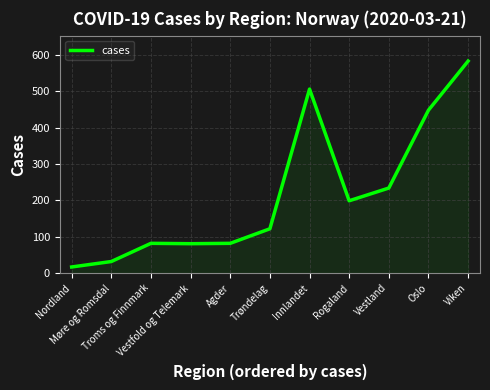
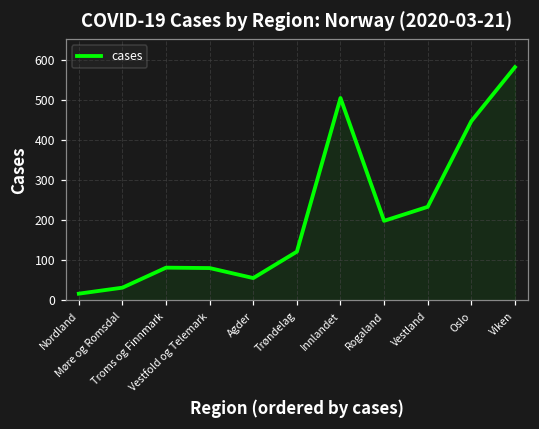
Agder: 80 -> 60
